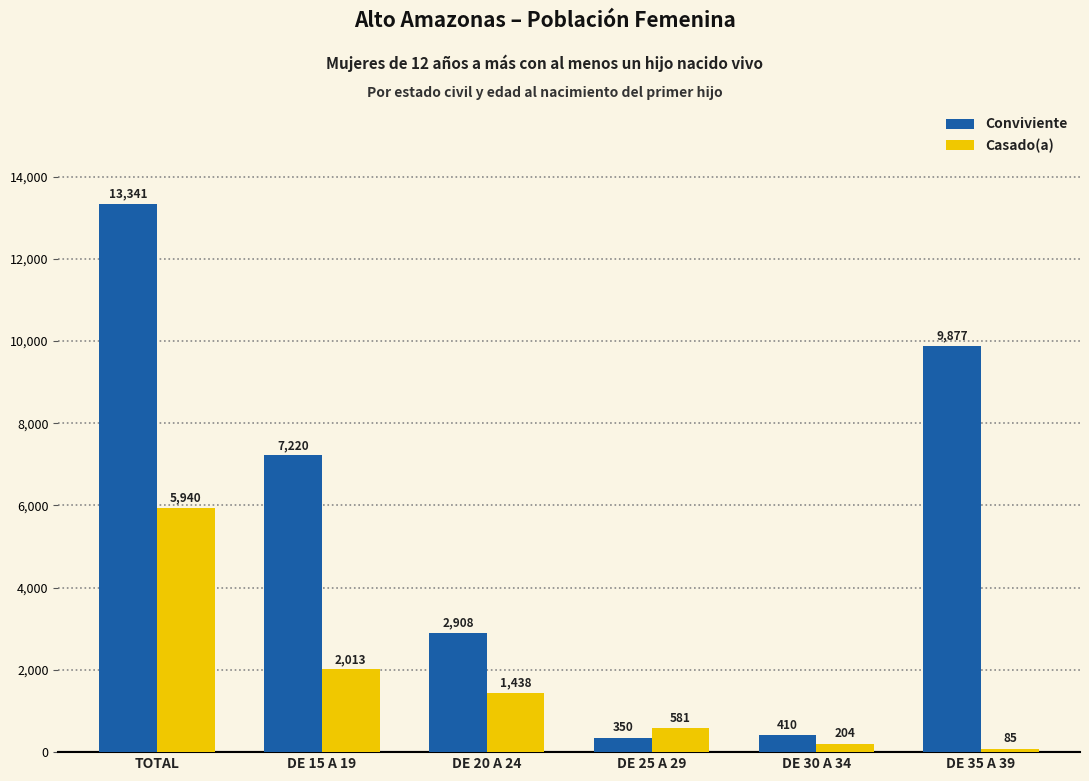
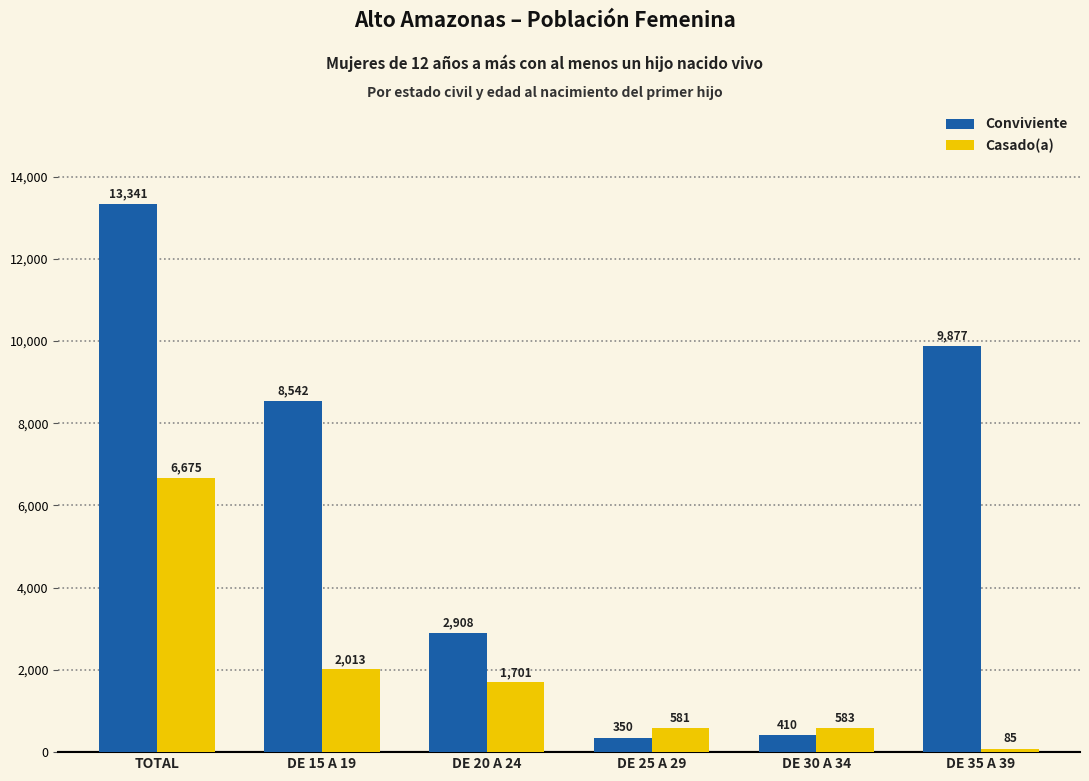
Casado(a), TOTAL: 5,940 -> 6,675
Conviviente, DE 15 A 19: 7,220 -> 8,542
Casado(a), DE 20 A 24: 1,438 -> 1,701
Casado(a), DE 30 A 34: 204 -> 583
